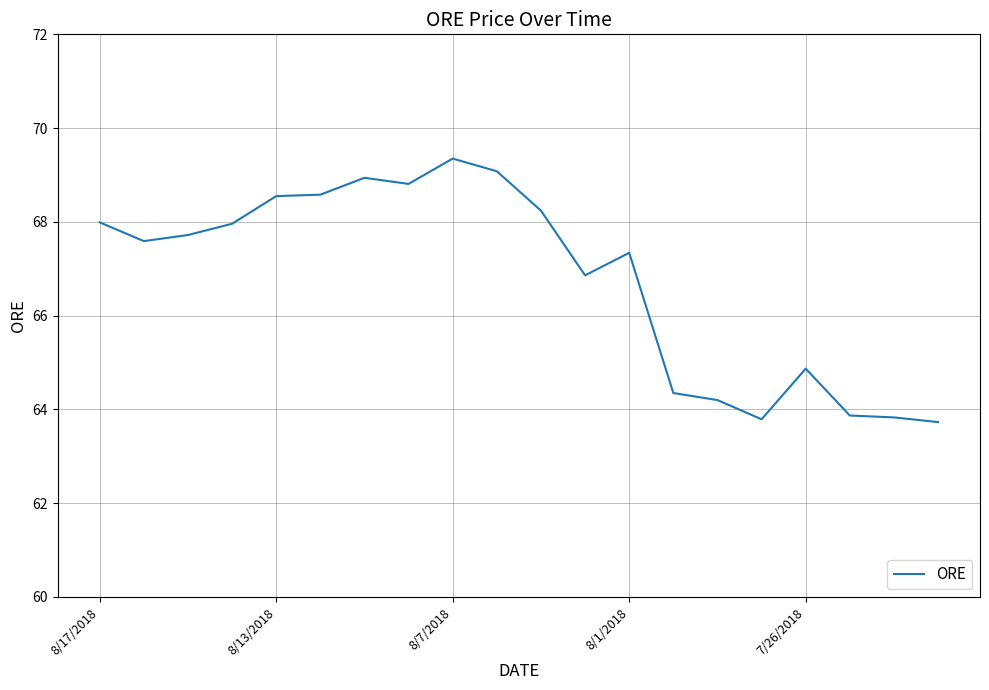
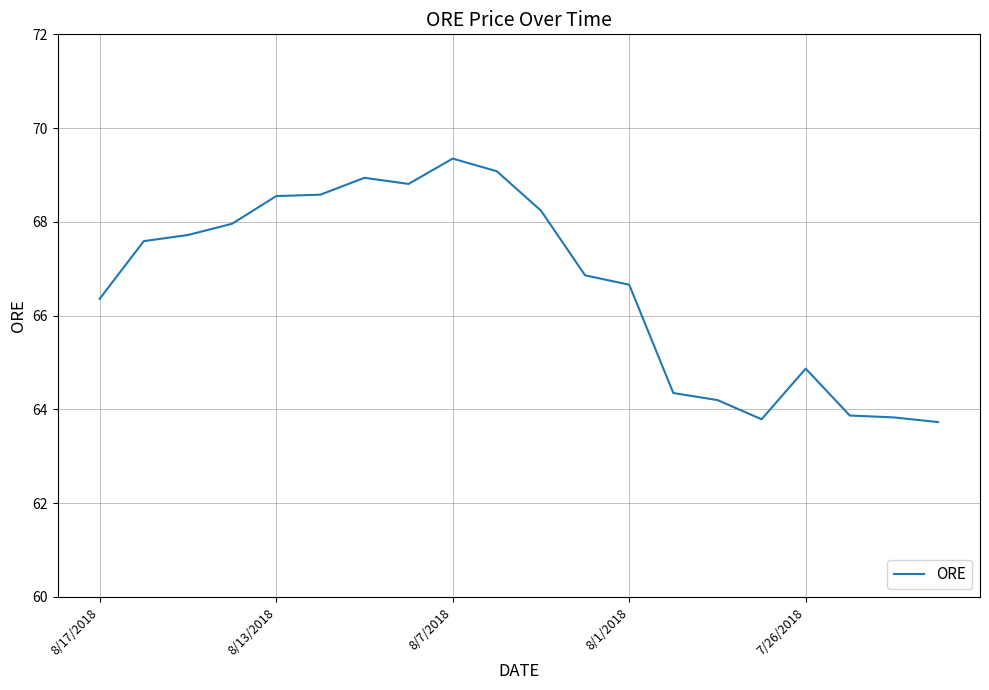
8/17/2018: 68.0 -> 66.4
8/1/2018: 67.3 -> 66.7
